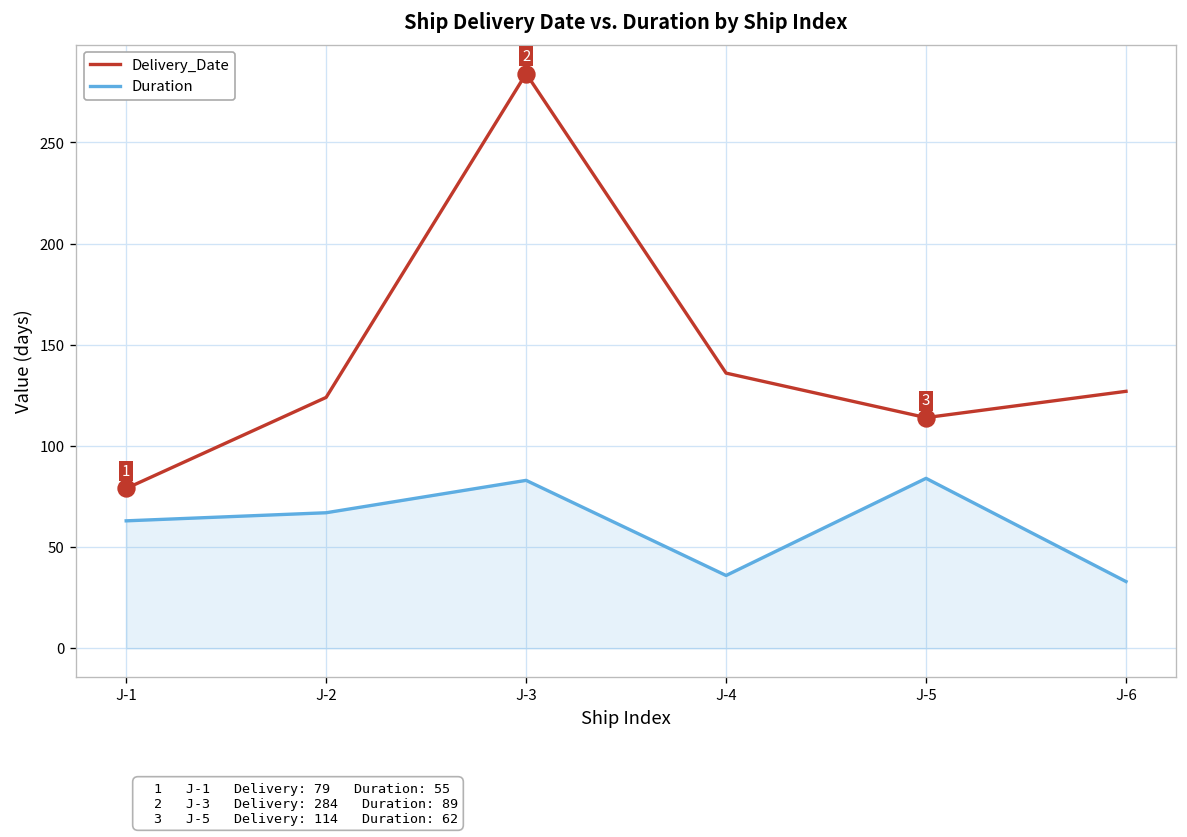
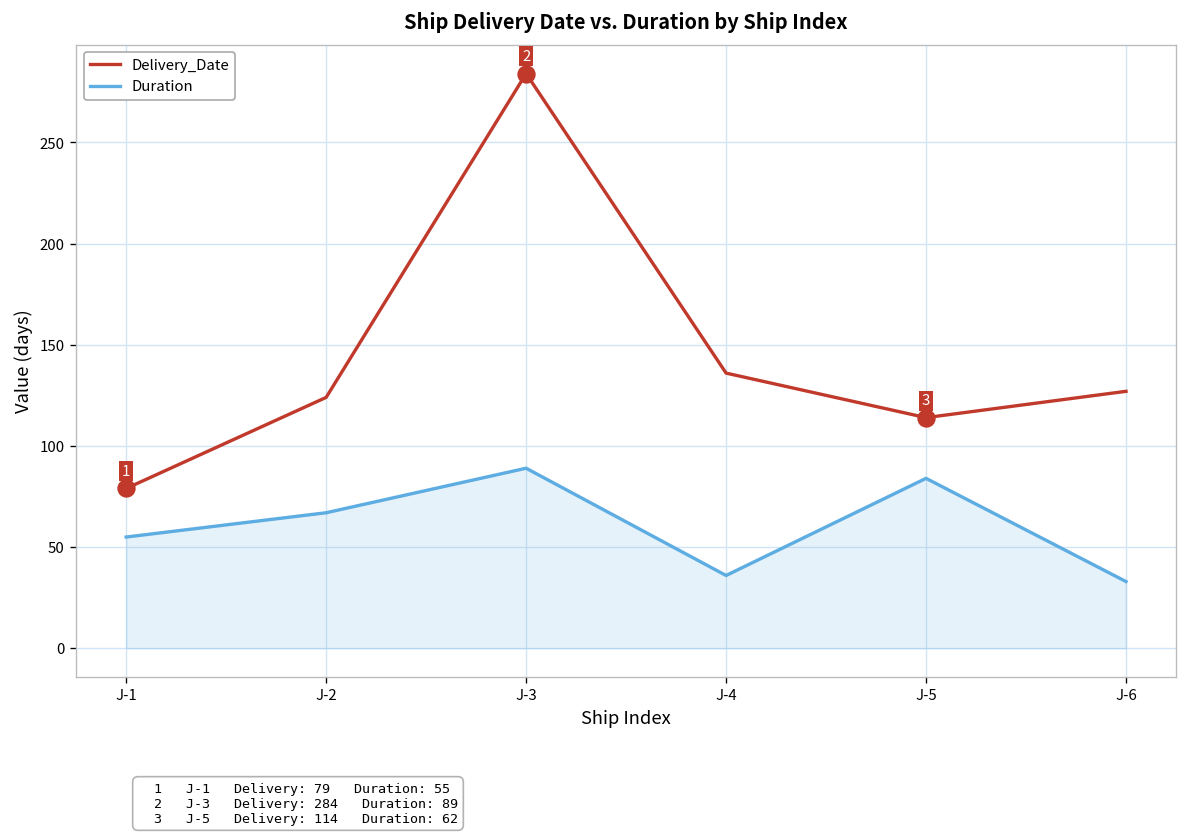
Duration, J-1: 63 -> 55
Duration, J-3: 83 -> 89
